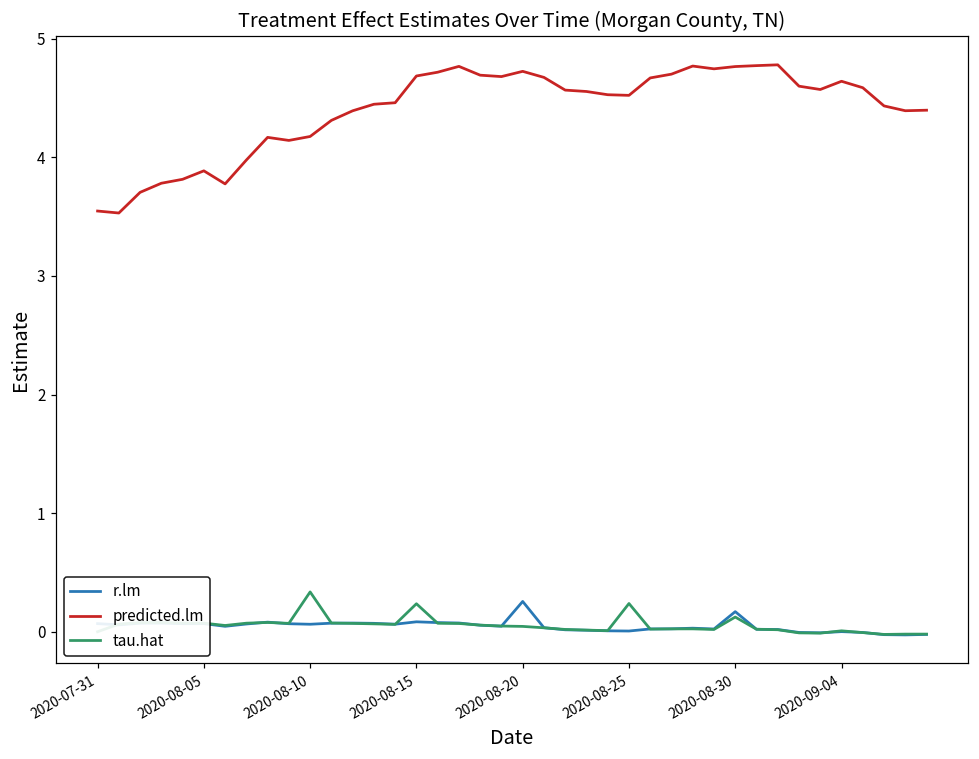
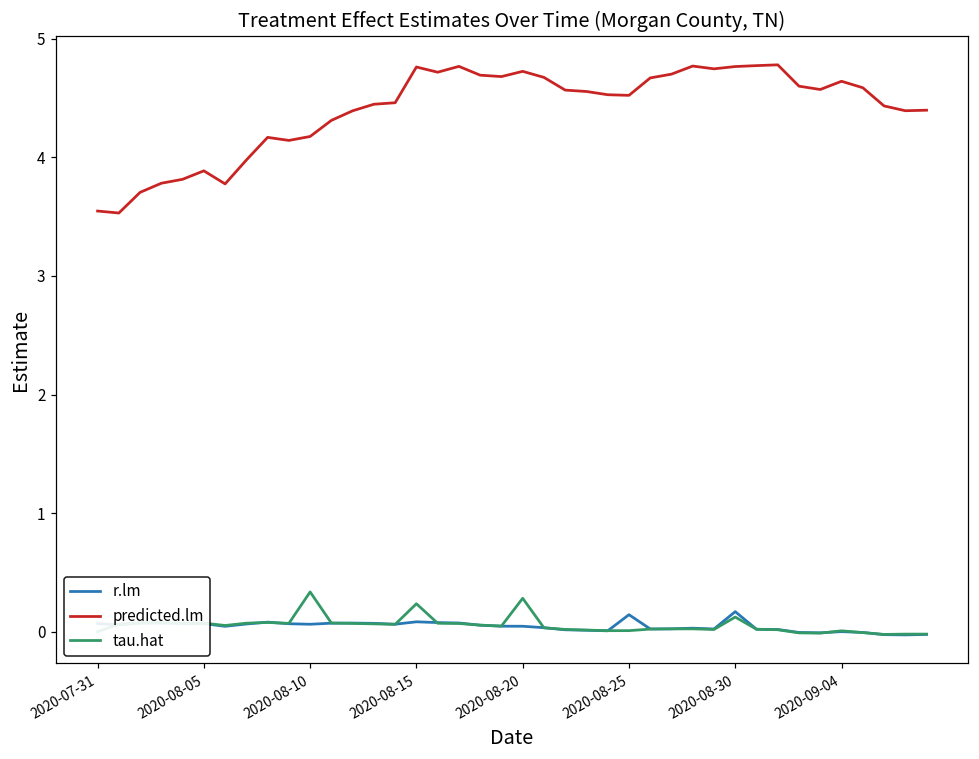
predicted.lm, 2020-08-15: 4.69 -> 4.76
r.lm, 2020-08-20: 0.26 -> 0.05
tau.hat, 2020-08-20: 0.05 -> 0.28
r.lm, 2020-08-25: 0.01 -> 0.14
tau.hat, 2020-08-25: 0.24 -> 0.01
